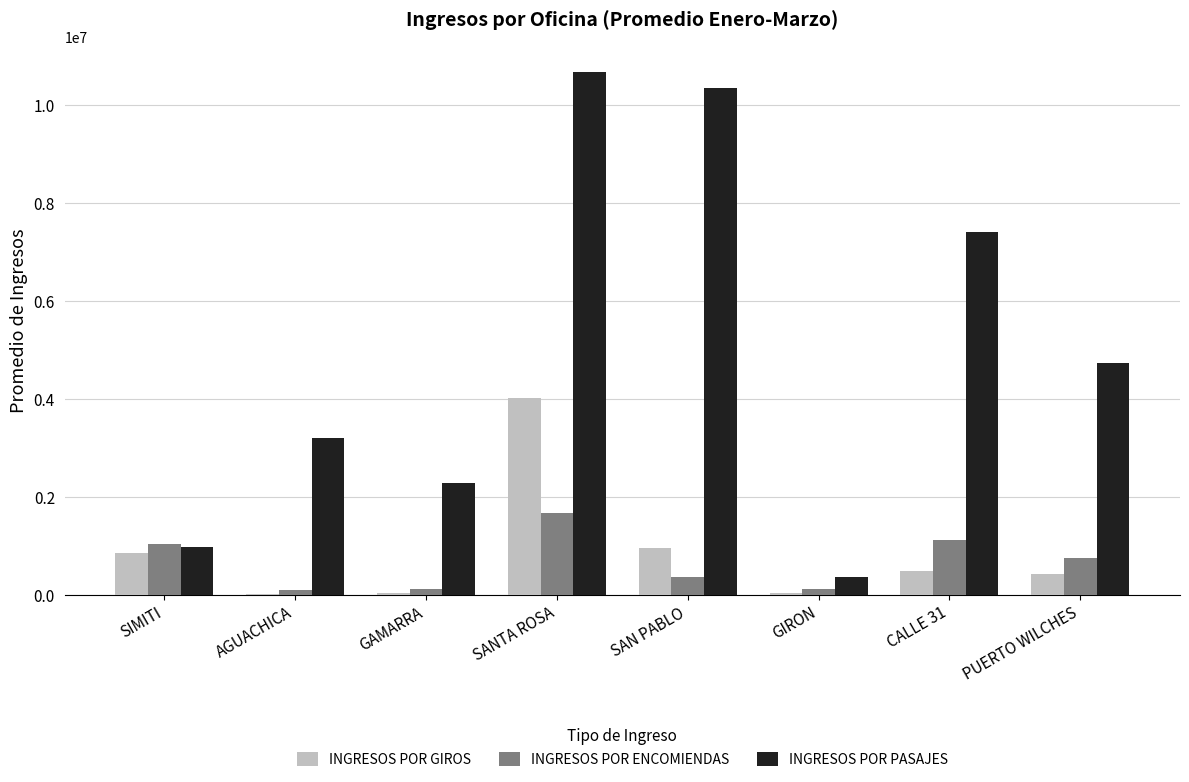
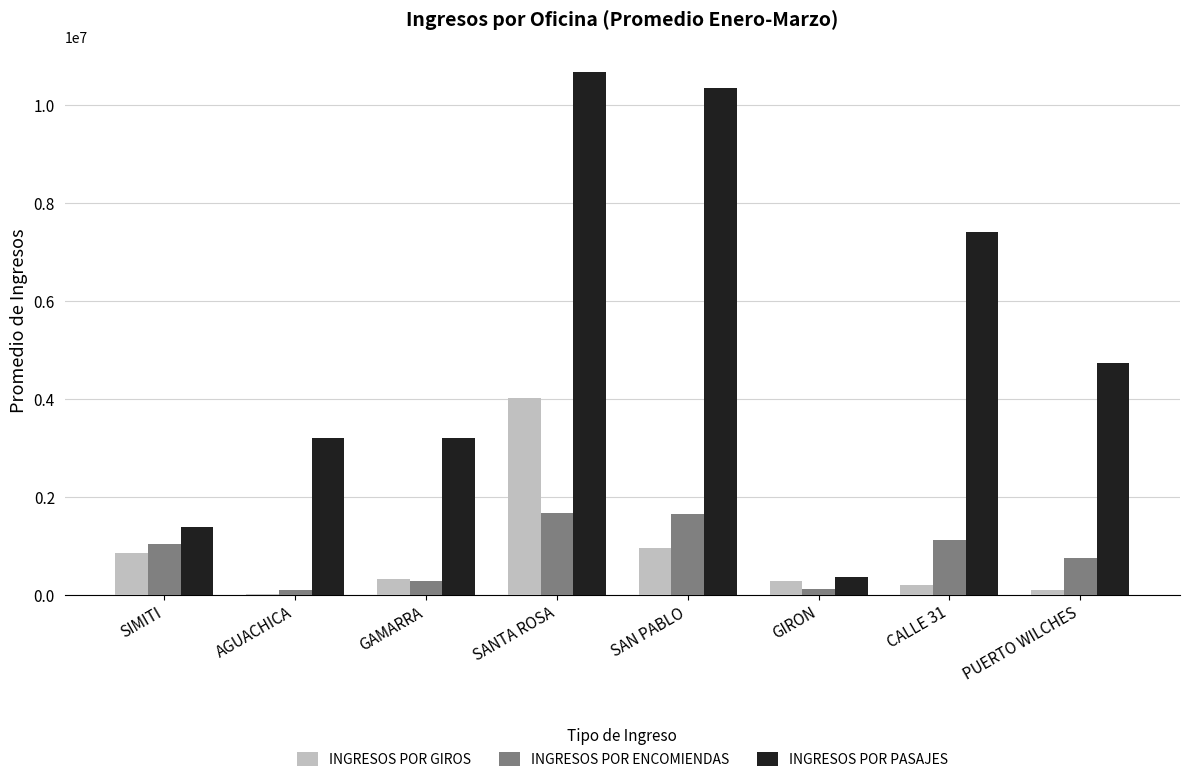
INGRESOS POR PASAJES, SIMITI: 1000000 -> 1400000
INGRESOS POR GIROS, GAMARRA: 0 -> 300000
INGRESOS POR ENCOMIENDAS, GAMARRA: 100000 -> 300000
INGRESOS POR PASAJES, GAMARRA: 2300000 -> 3200000
INGRESOS POR ENCOMIENDAS, SAN PABLO: 400000 -> 1600000
INGRESOS POR GIROS, GIRON: 0 -> 300000
INGRESOS POR GIROS, CALLE 31: 500000 -> 200000
INGRESOS POR GIROS, PUERTO WILCHES: 400000 -> 100000
